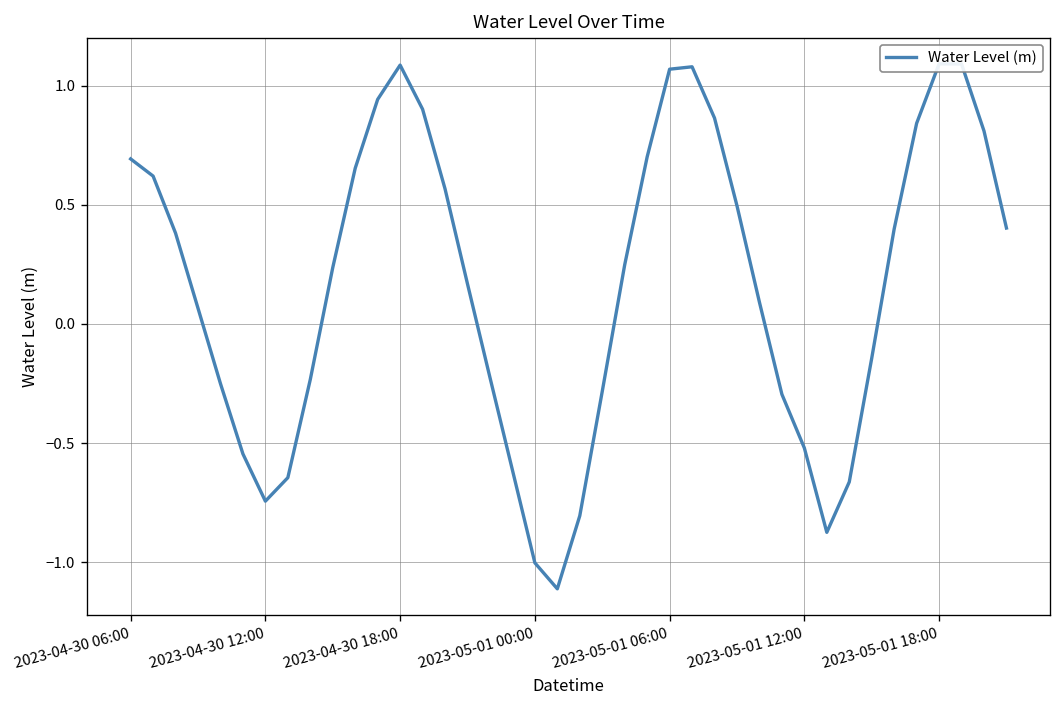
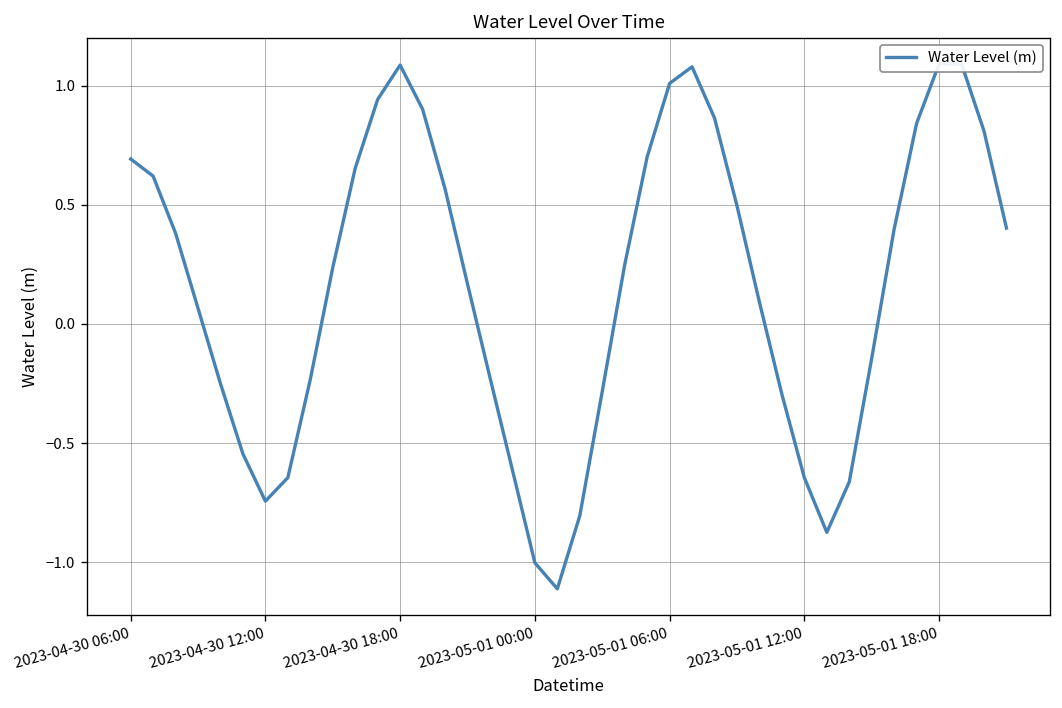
2023-05-01 06:00: 1.07 -> 1.01
2023-05-01 12:00: -0.52 -> -0.64
